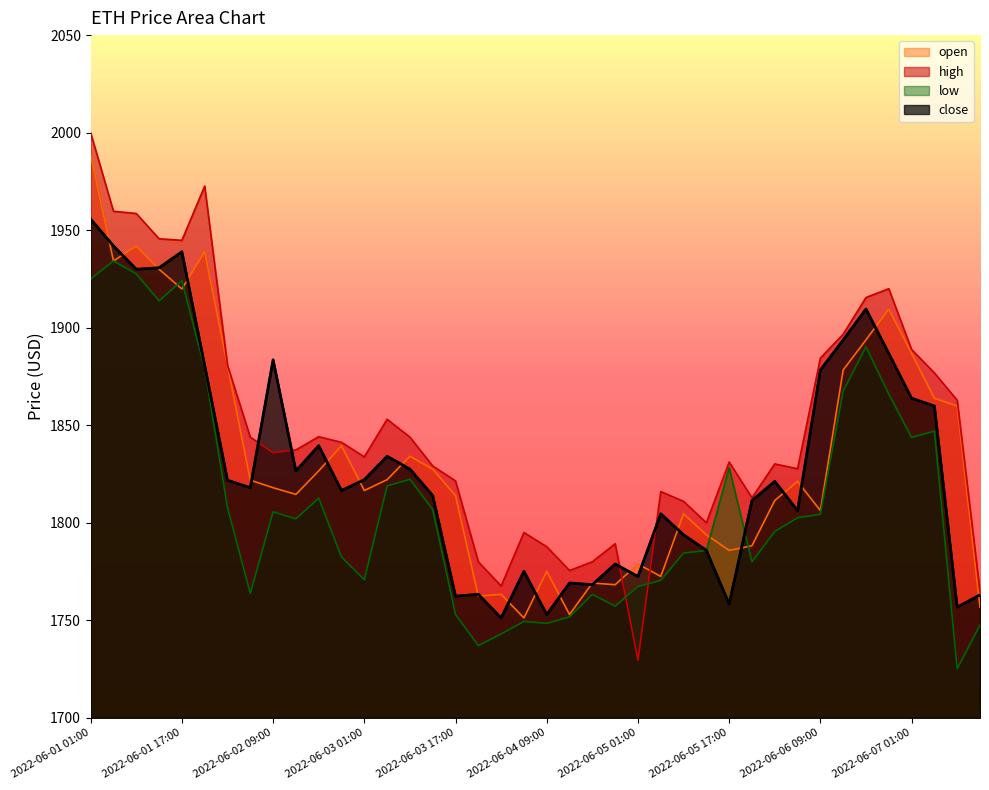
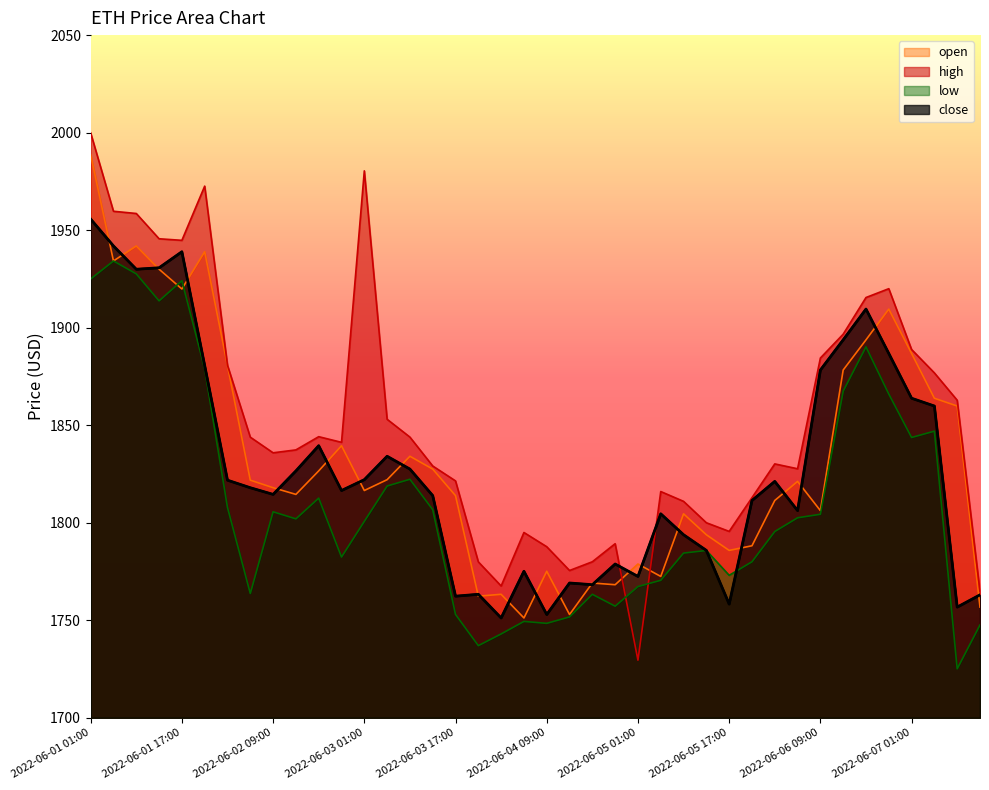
close, 2022-06-02 09:00: 1884 -> 1815
high, 2022-06-03 01:00: 1834 -> 1980
low, 2022-06-03 01:00: 1771 -> 1801
high, 2022-06-05 17:00: 1831 -> 1796
low, 2022-06-05 17:00: 1828 -> 1773
